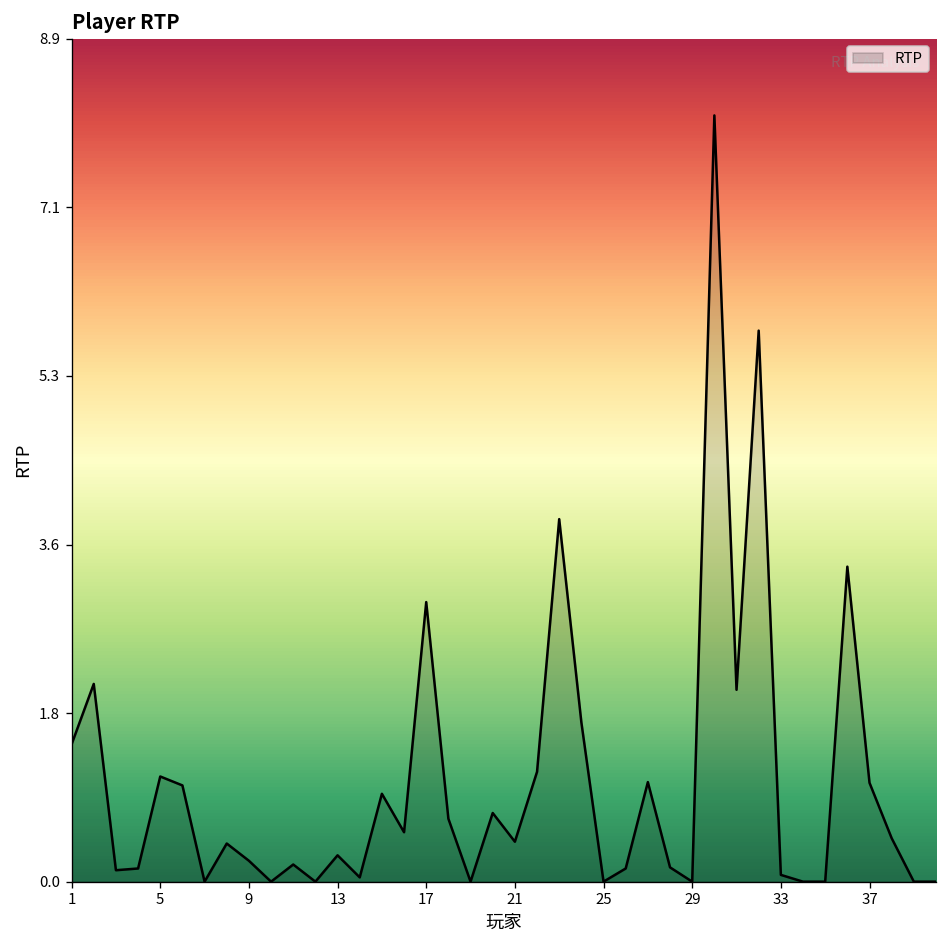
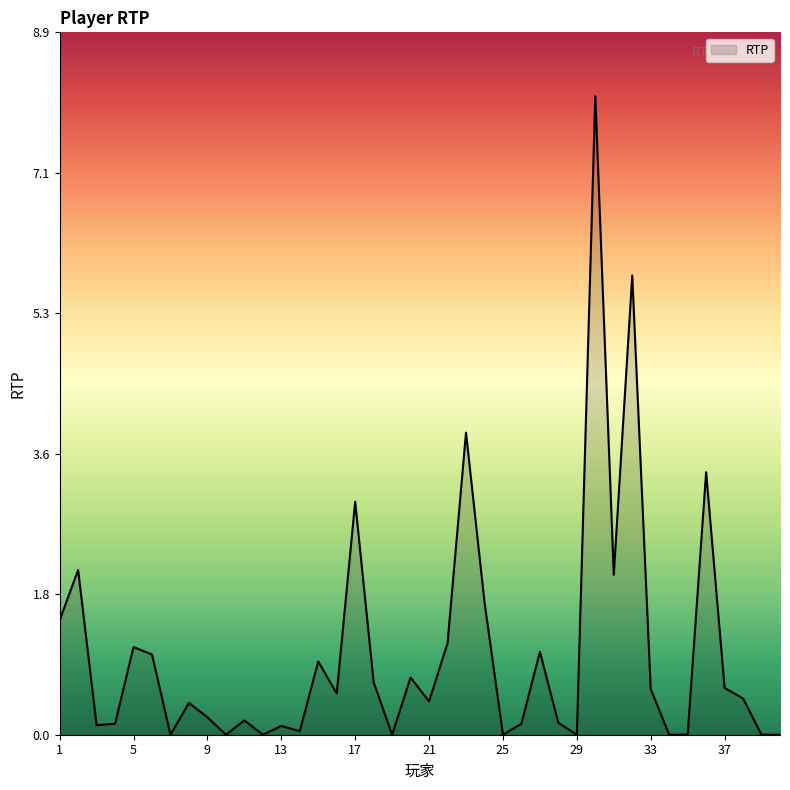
13: 0.3 -> 0.1
33: 0.1 -> 0.6
37: 1.0 -> 0.6
